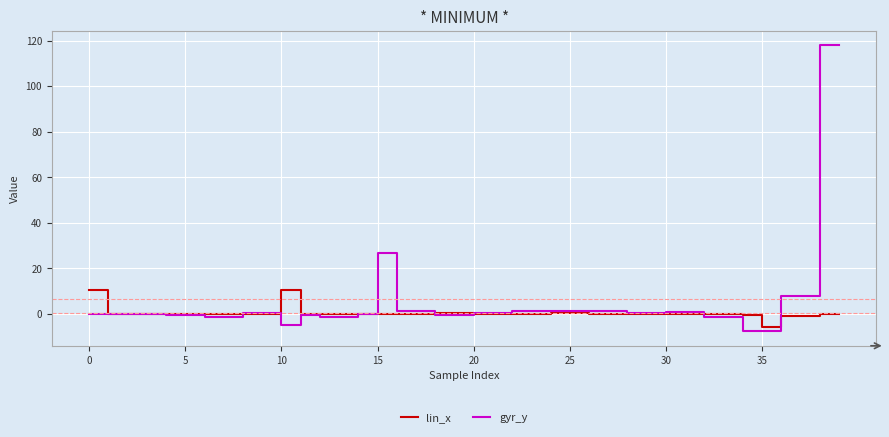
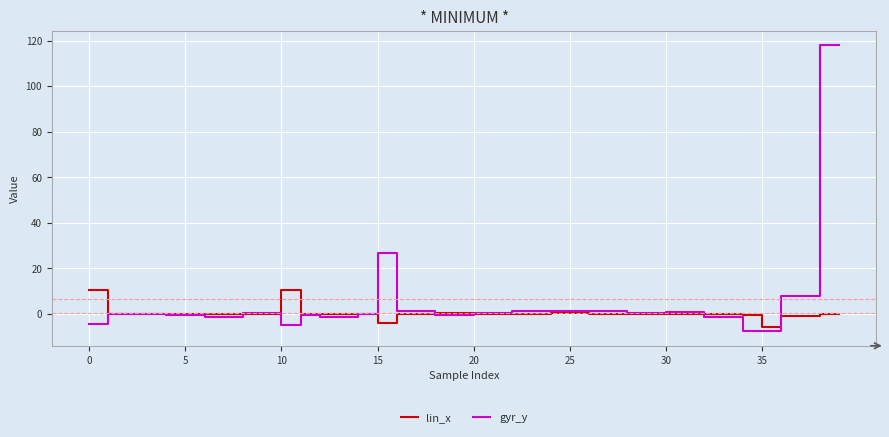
gyr_y, 0: 0 -> -5
lin_x, 15: 0 -> -4
